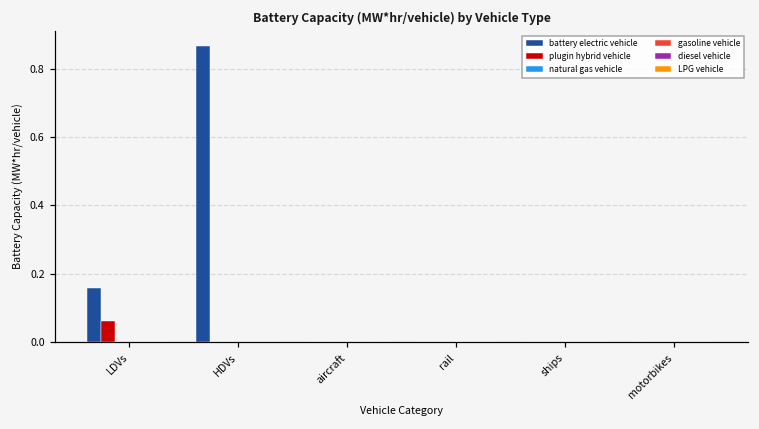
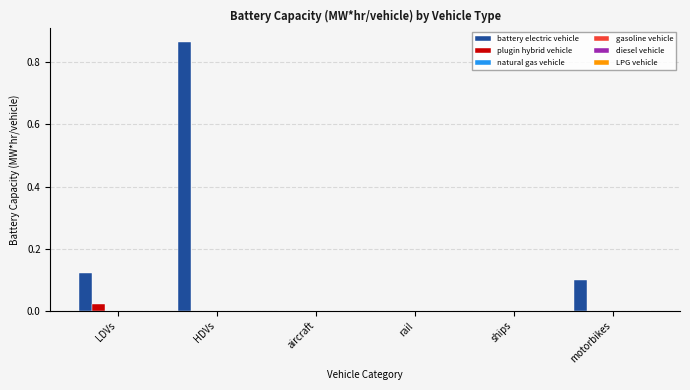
battery electric vehicle, LDVs: 0.16 -> 0.12
plugin hybrid vehicle, LDVs: 0.06 -> 0.02
battery electric vehicle, motorbikes: 0.00 -> 0.10
